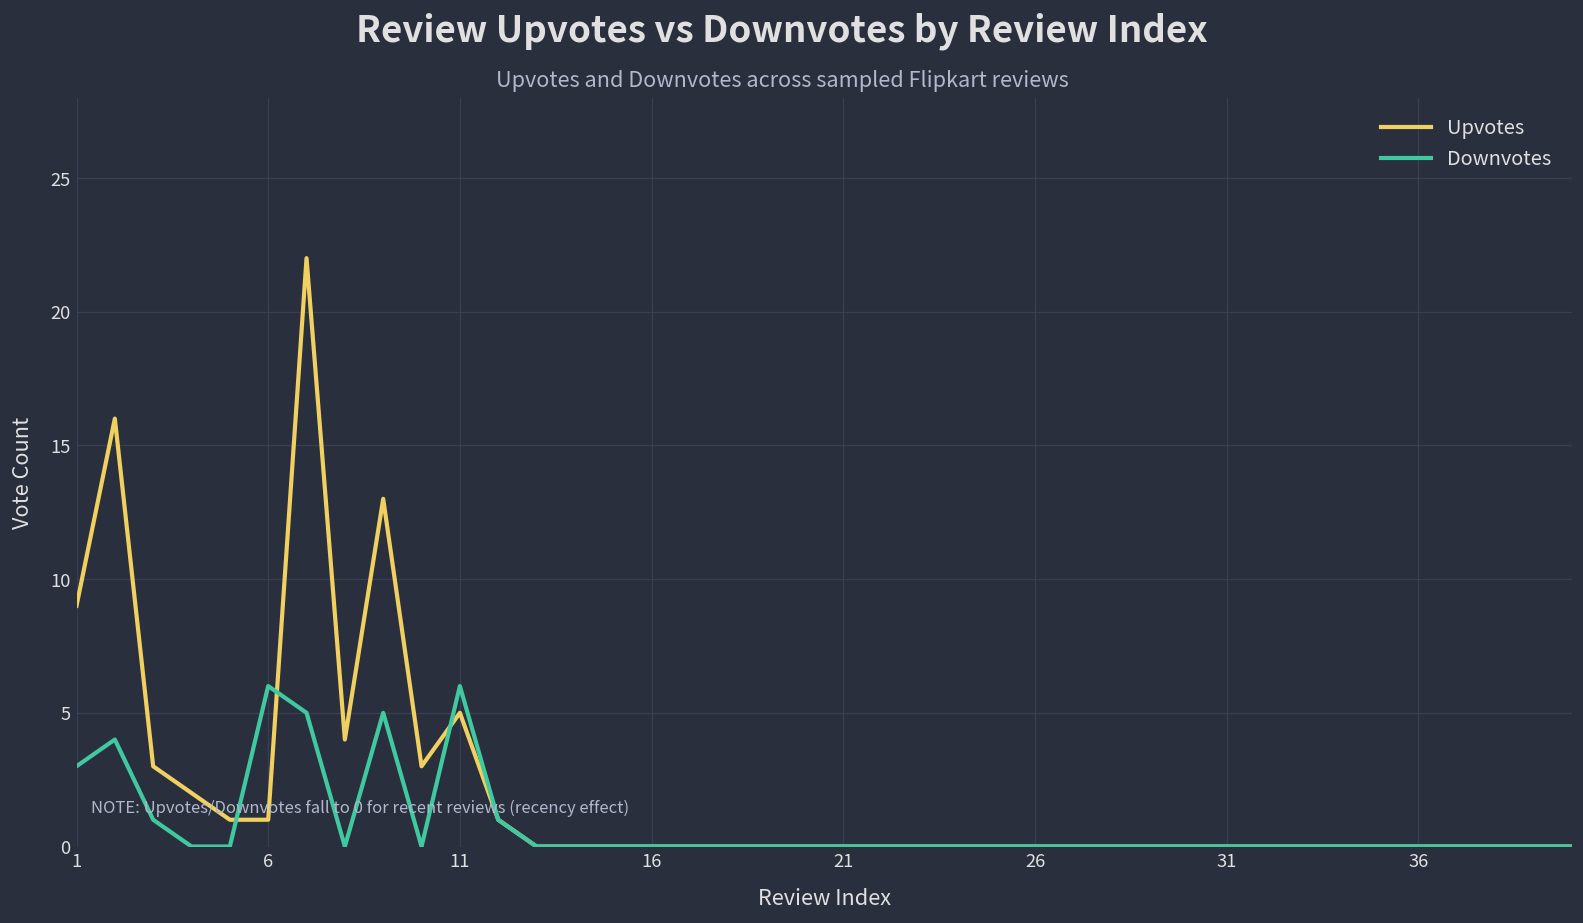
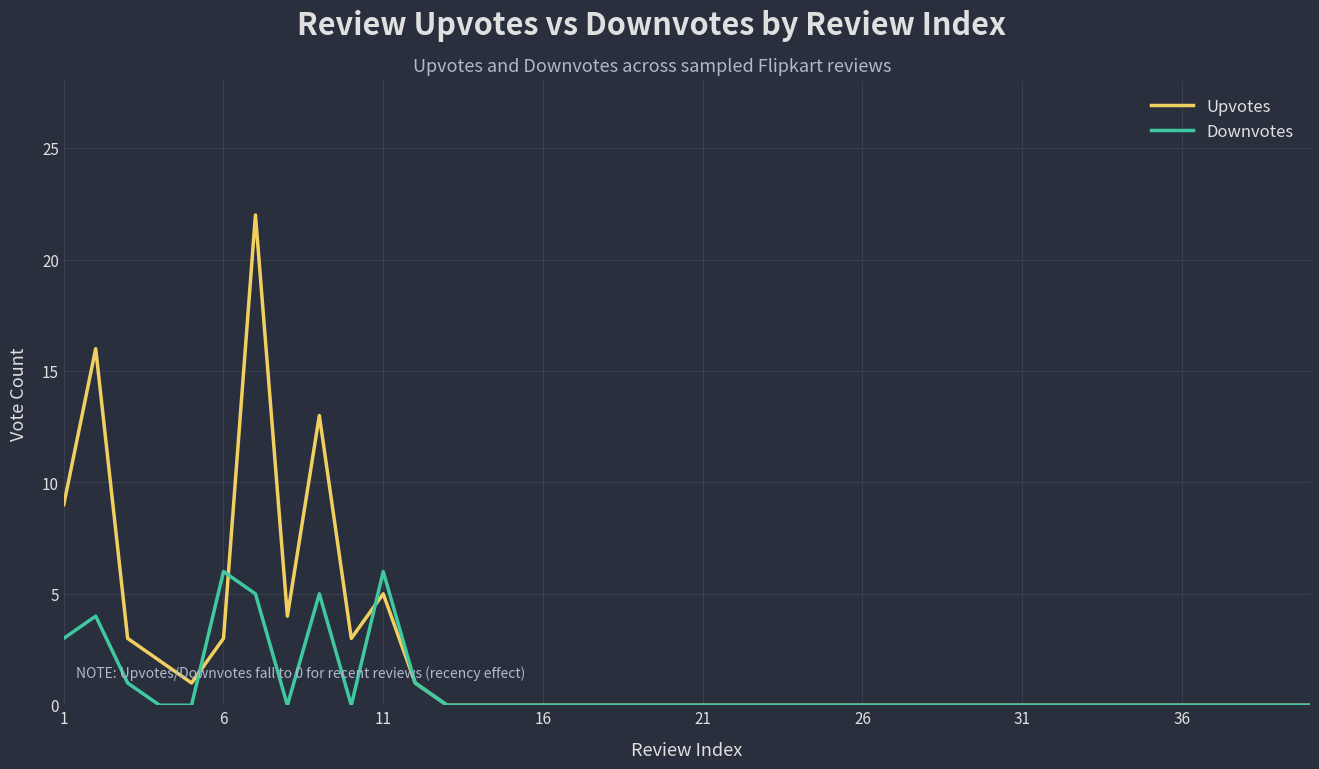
Upvotes, 6: 1 -> 3
